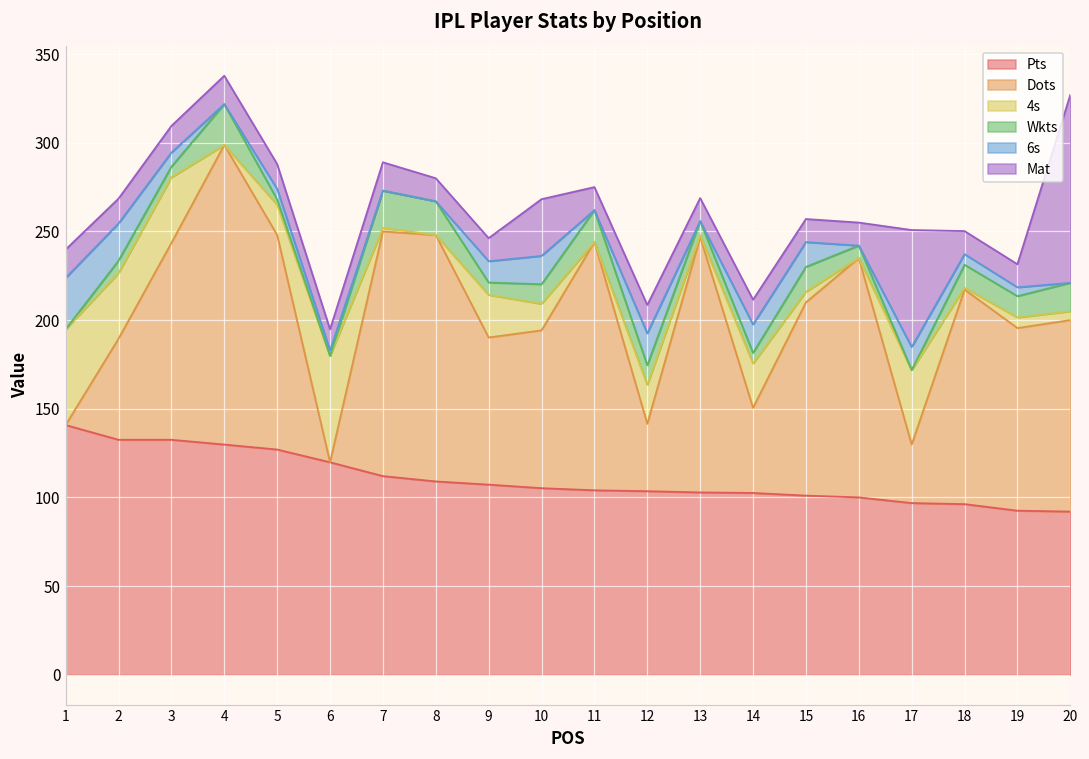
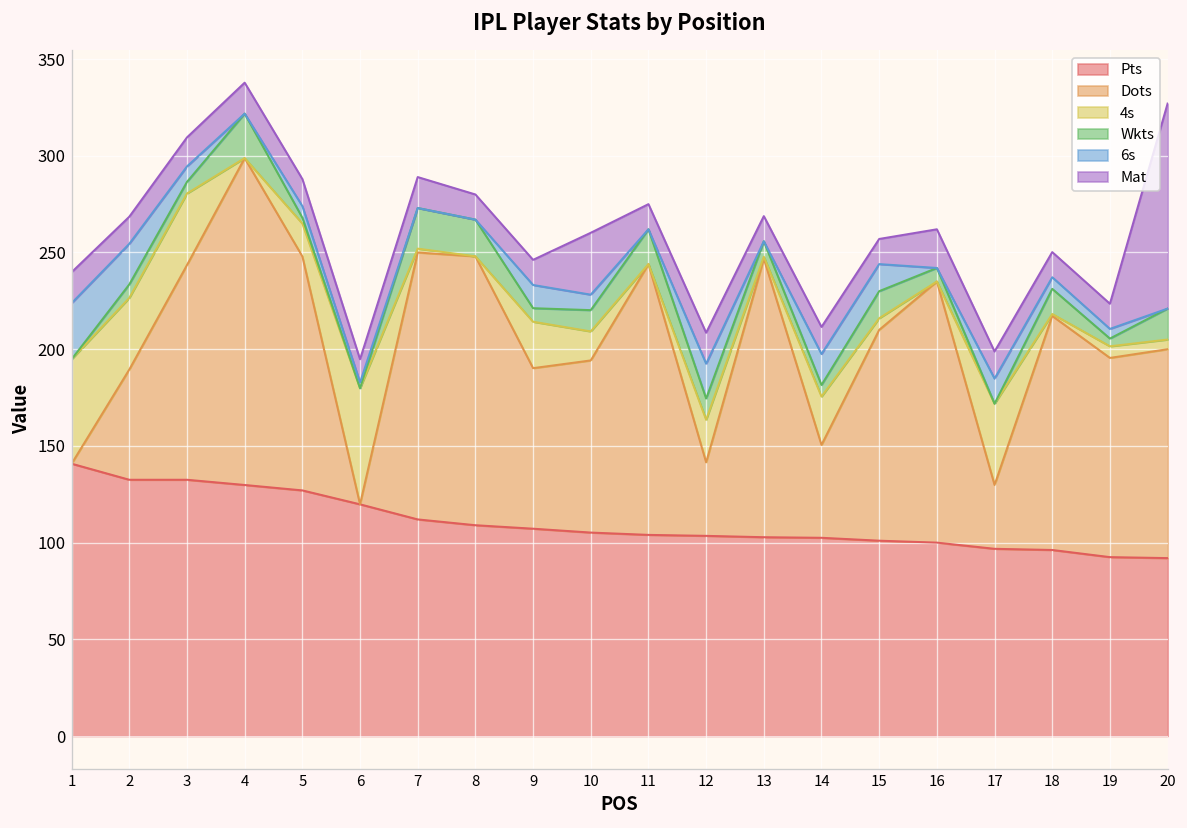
6s, 10: 16 -> 8
Mat, 16: 13 -> 20
Mat, 17: 66 -> 14
Wkts, 19: 12 -> 4
